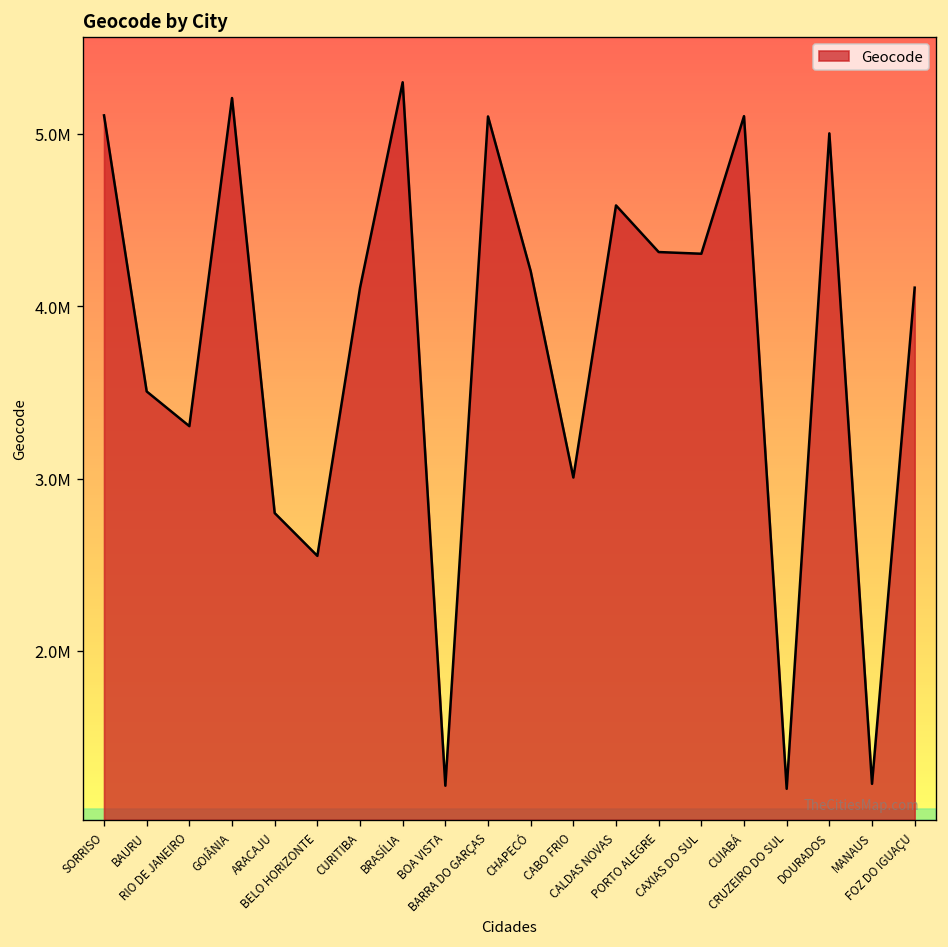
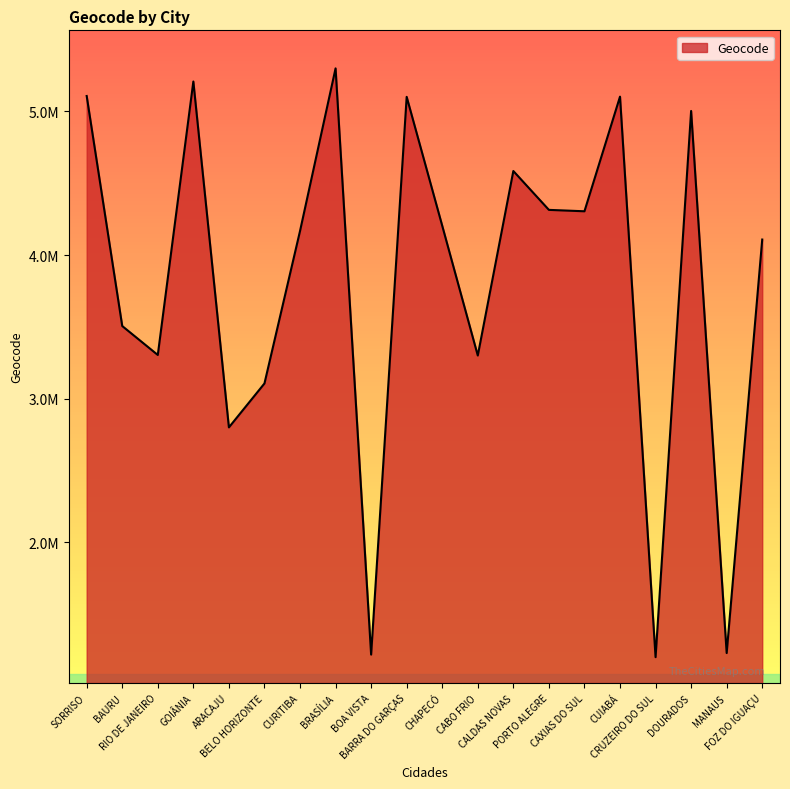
BELO HORIZONTE: 2550000 -> 3110000
CURITIBA: 4110000 -> 4170000
CABO FRIO: 3010000 -> 3300000
